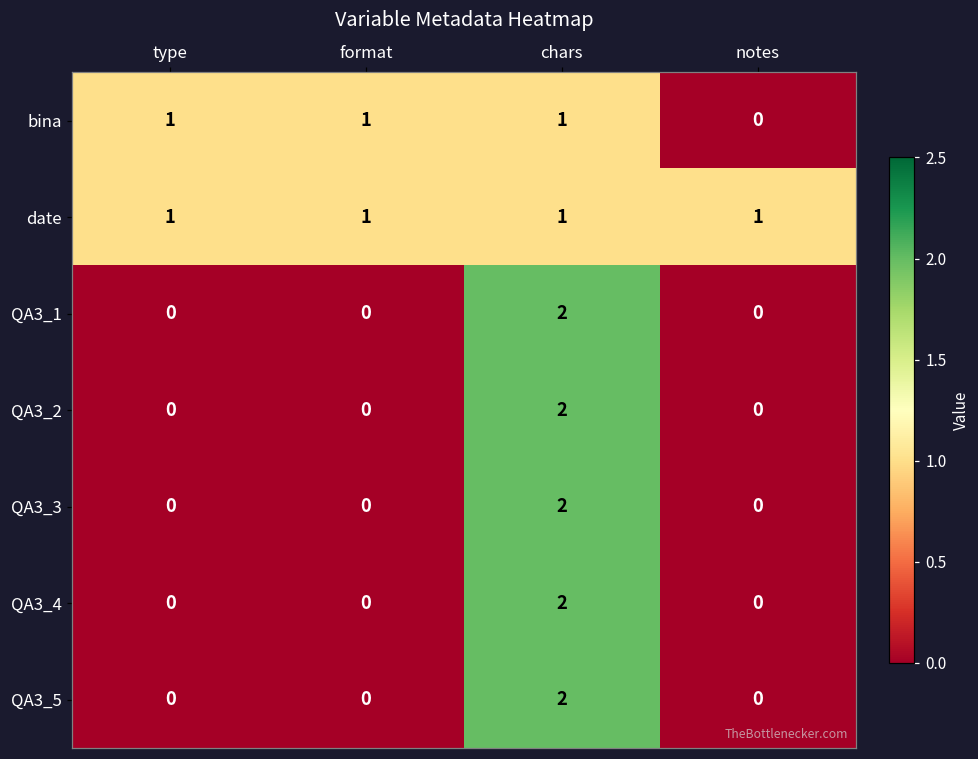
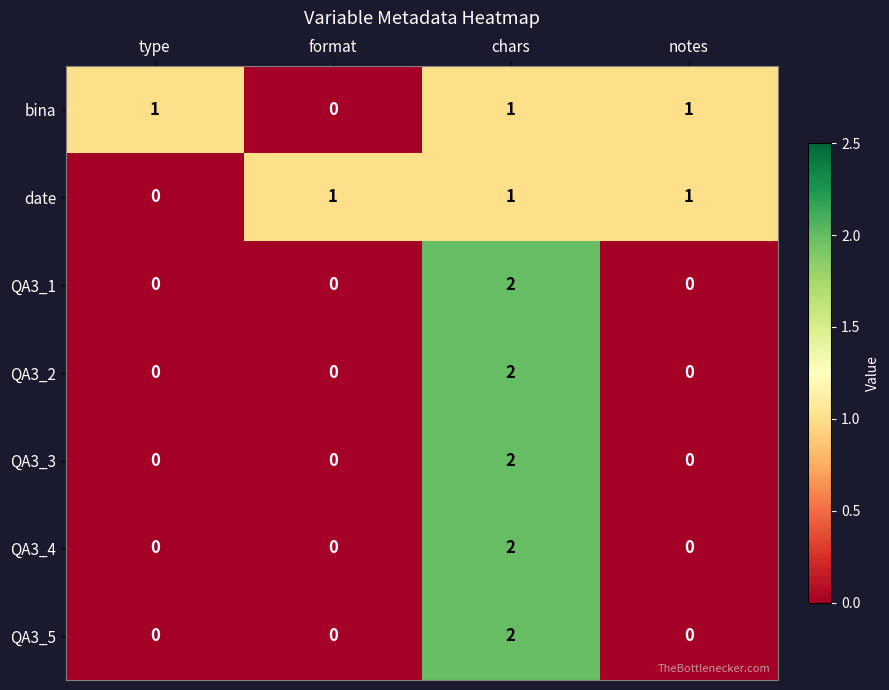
bina, format: 1 -> 0
bina, notes: 0 -> 1
date, type: 1 -> 0
